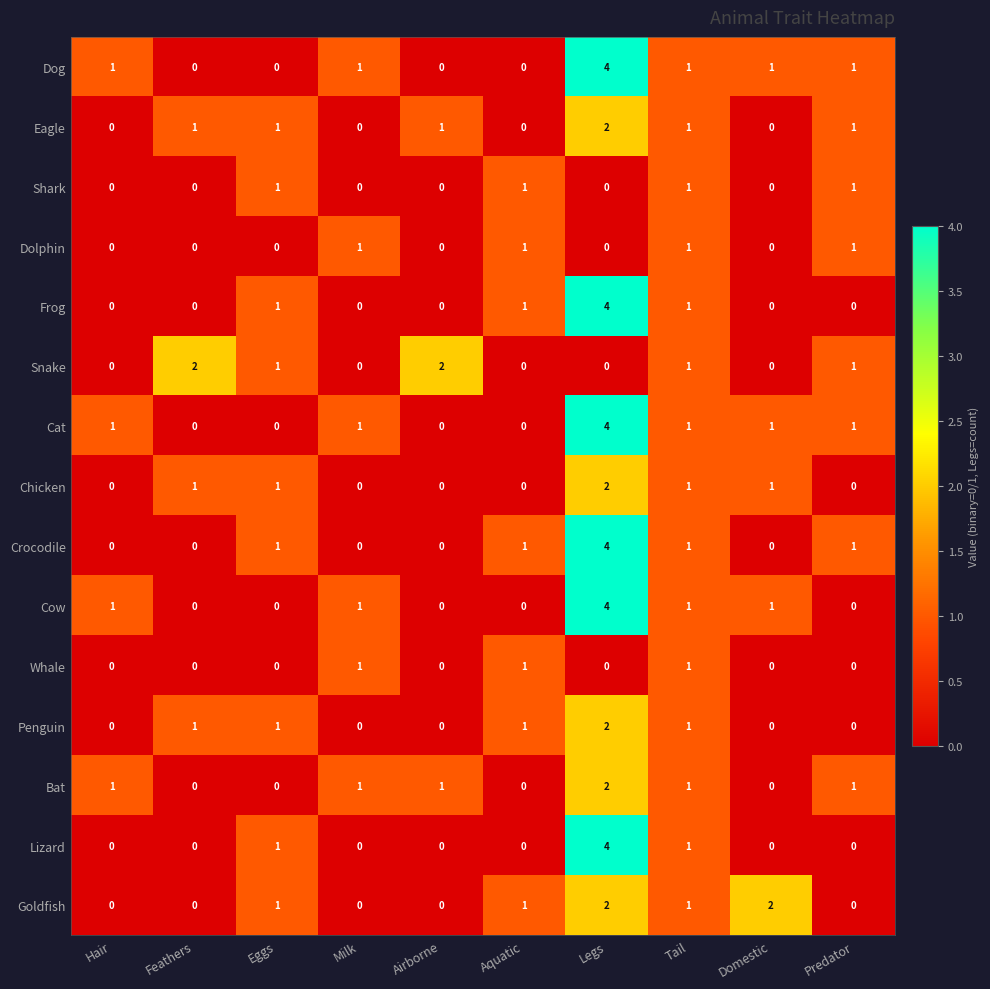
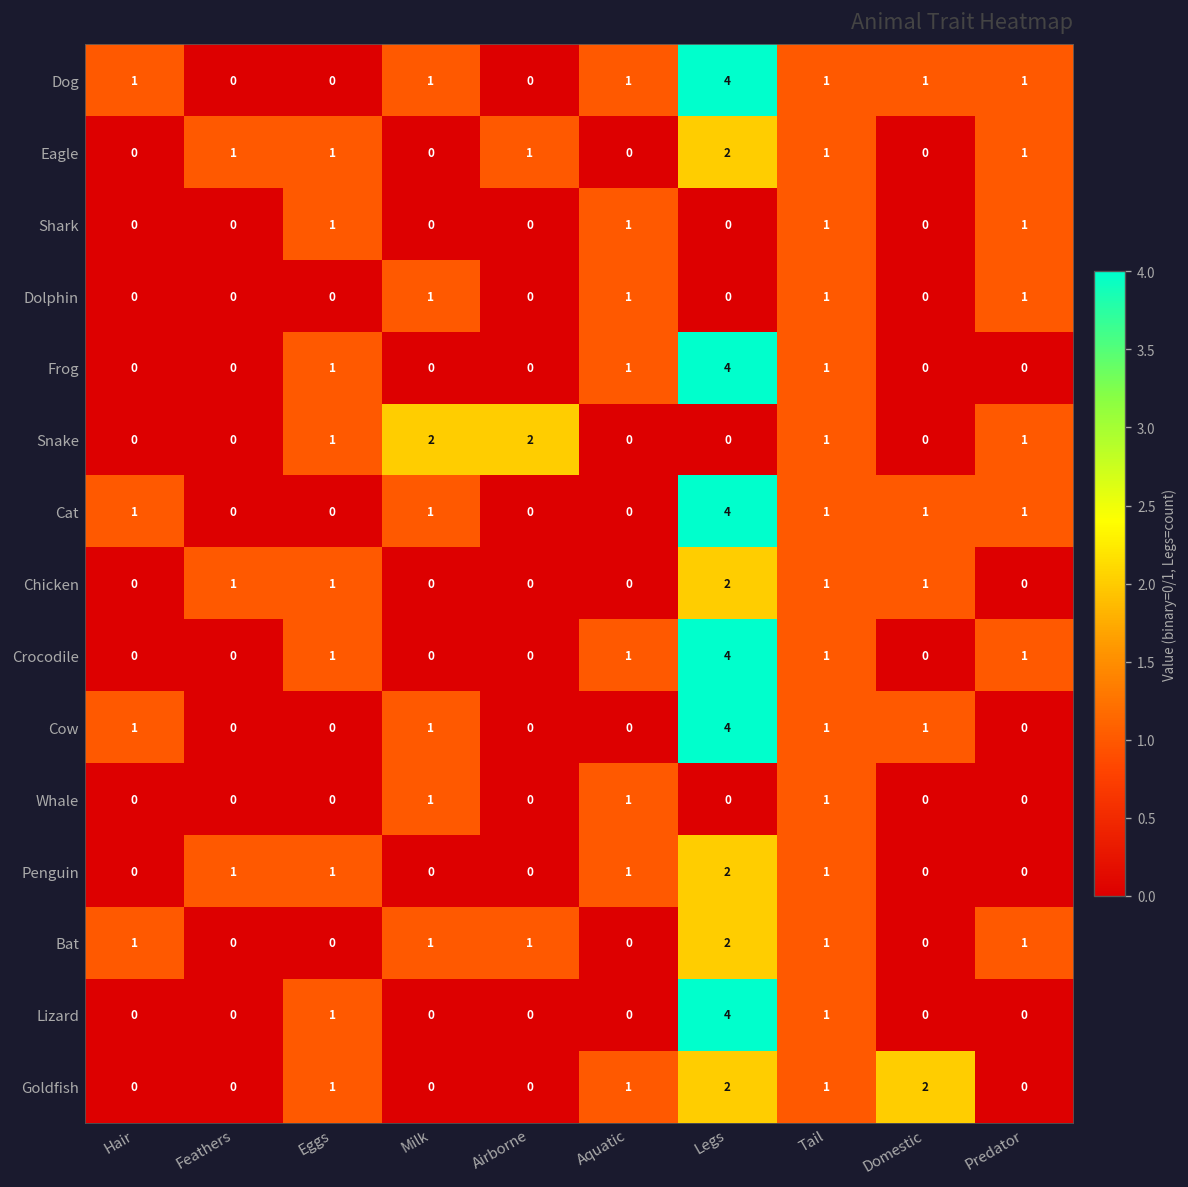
Dog, Aquatic: 0 -> 1
Snake, Feathers: 2 -> 0
Snake, Milk: 0 -> 2
